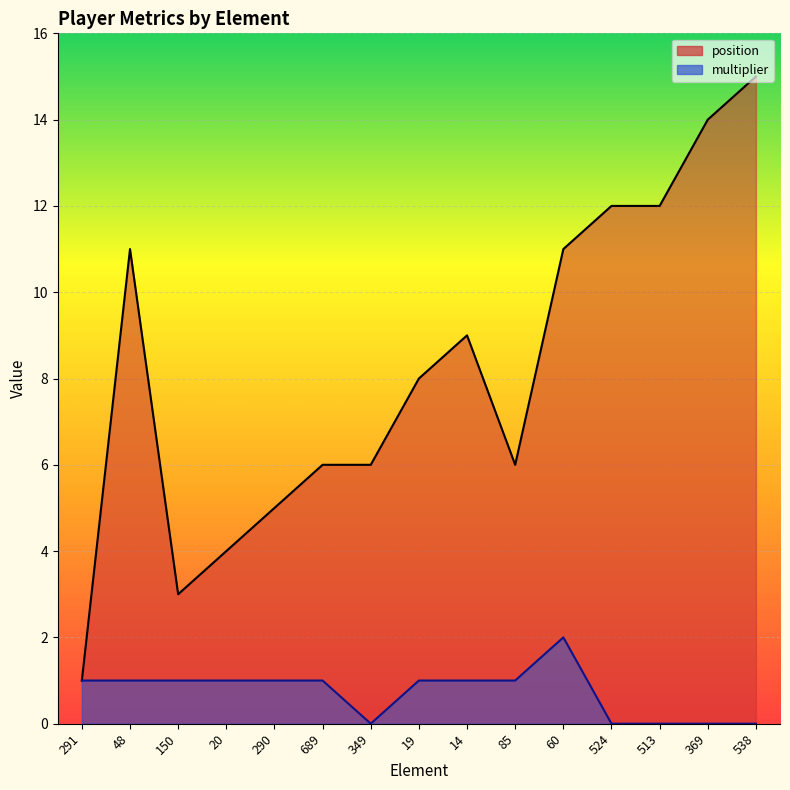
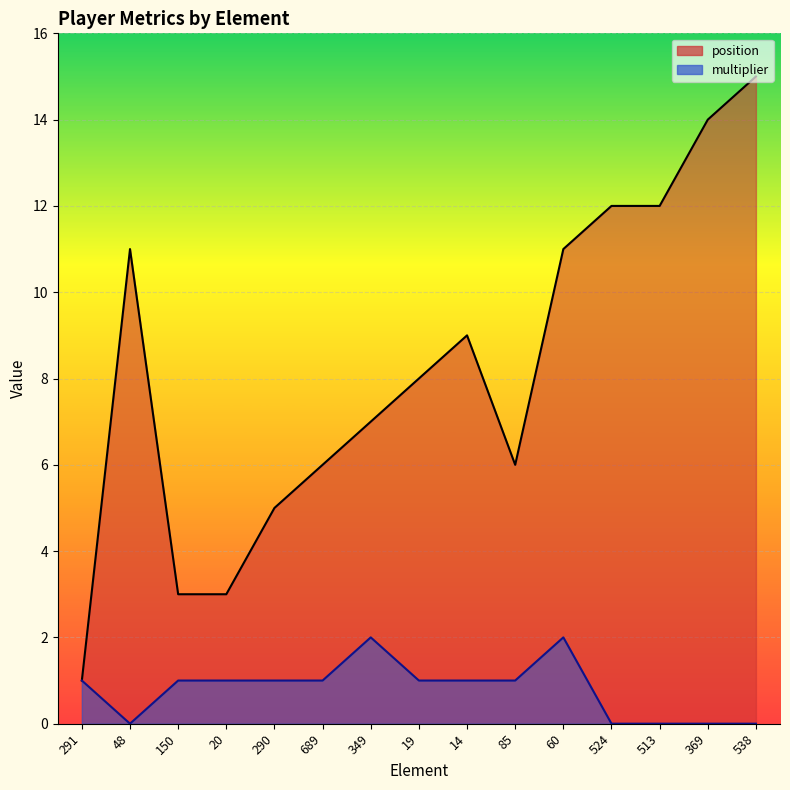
multiplier, 48: 1 -> 0
position, 20: 4 -> 3
position, 349: 6 -> 7
multiplier, 349: 0 -> 2
